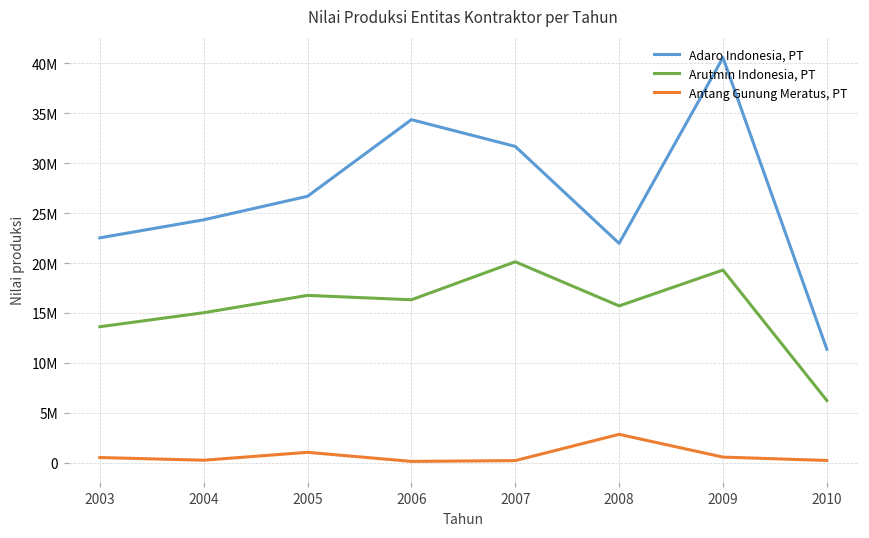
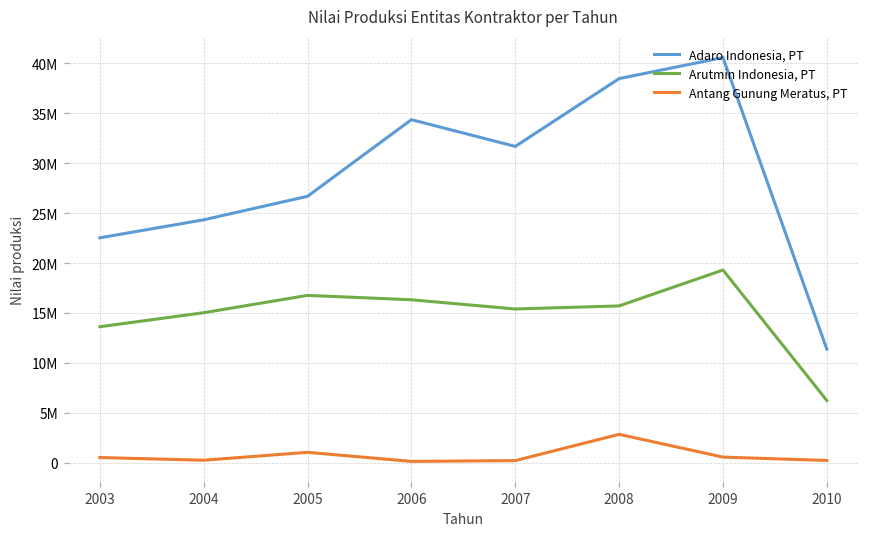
Arutmin Indonesia, PT, 2007: 20000000 -> 15000000
Adaro Indonesia, PT, 2008: 22000000 -> 38000000
